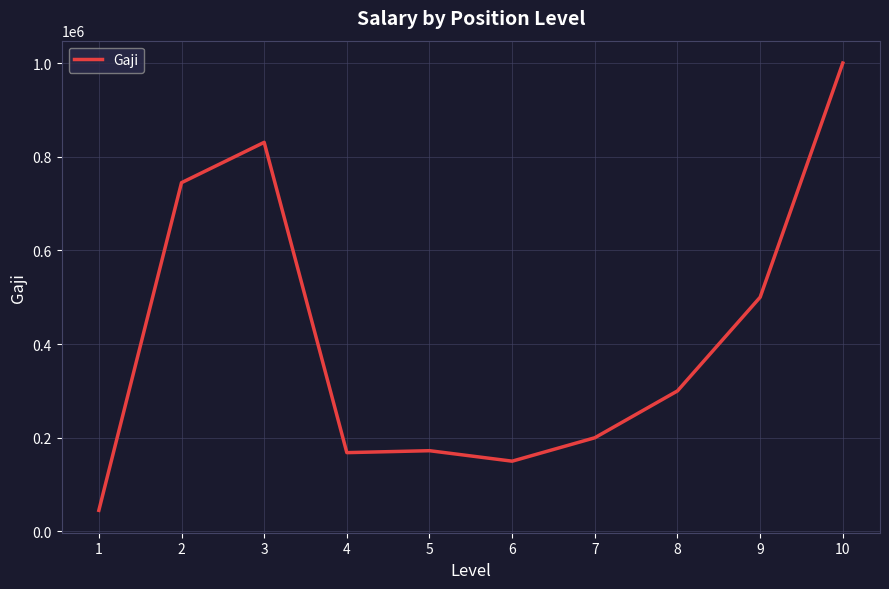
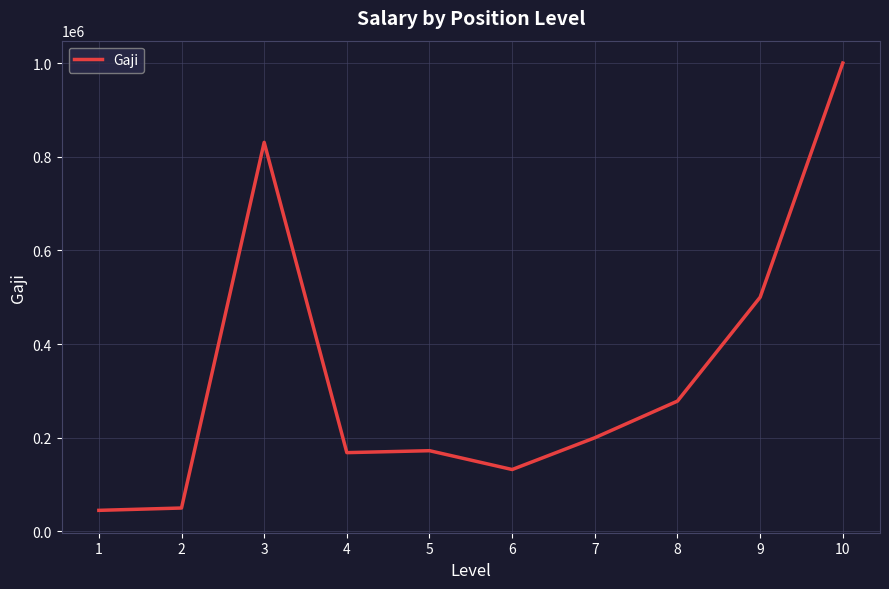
2: 740000 -> 50000
6: 150000 -> 130000
8: 300000 -> 280000
